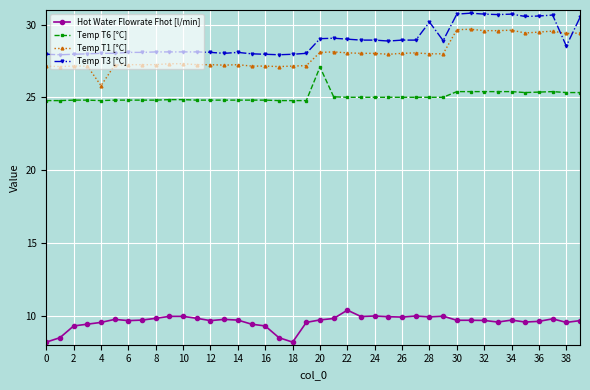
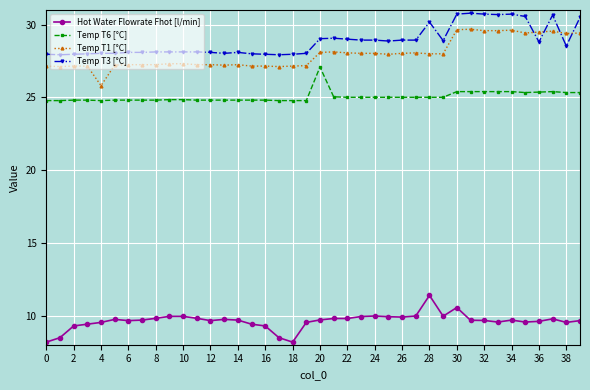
Hot Water Flowrate Fhot [l/min], 22: 10.4 -> 9.8
Hot Water Flowrate Fhot [l/min], 28: 9.9 -> 11.4
Hot Water Flowrate Fhot [l/min], 30: 9.7 -> 10.6
Temp T3 [°C], 36: 30.6 -> 28.8
